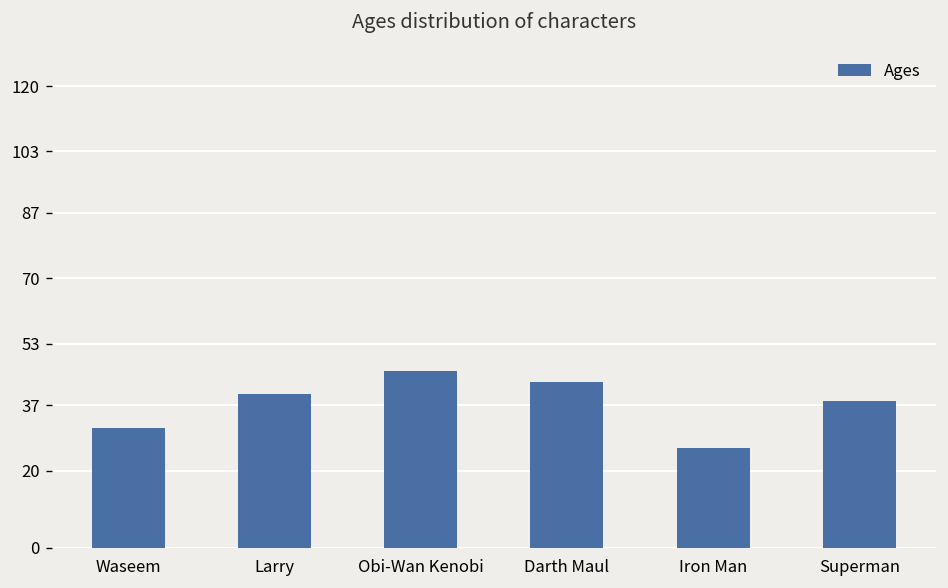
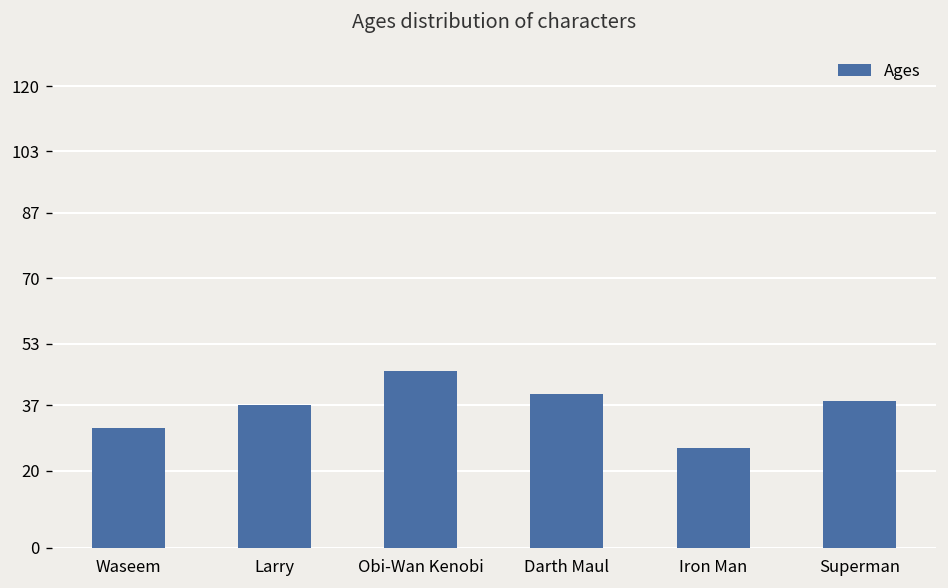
Larry: 40 -> 37
Darth Maul: 43 -> 40
